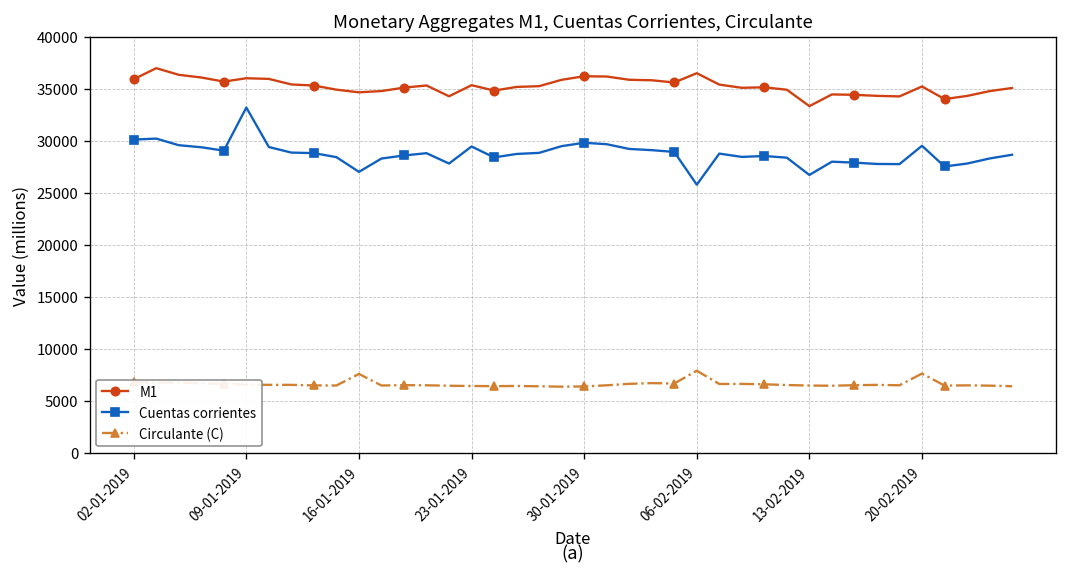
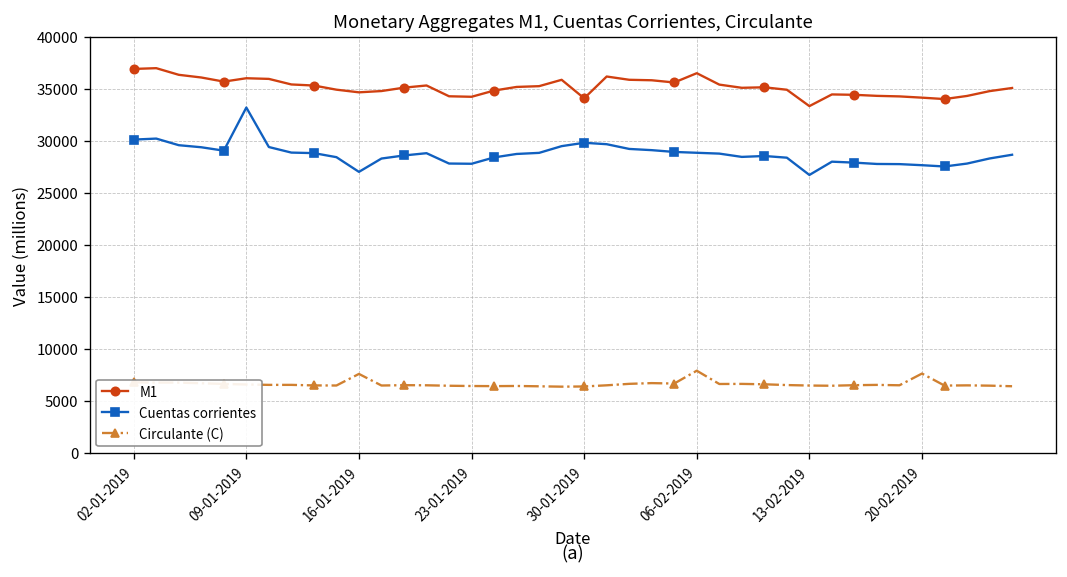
M1, 02-01-2019: 36000 -> 37000
M1, 23-01-2019: 35000 -> 34000
Cuentas corrientes, 23-01-2019: 29000 -> 28000
M1, 30-01-2019: 36000 -> 34000
Cuentas corrientes, 06-02-2019: 26000 -> 29000
M1, 20-02-2019: 35000 -> 34000
Cuentas corrientes, 20-02-2019: 30000 -> 28000
